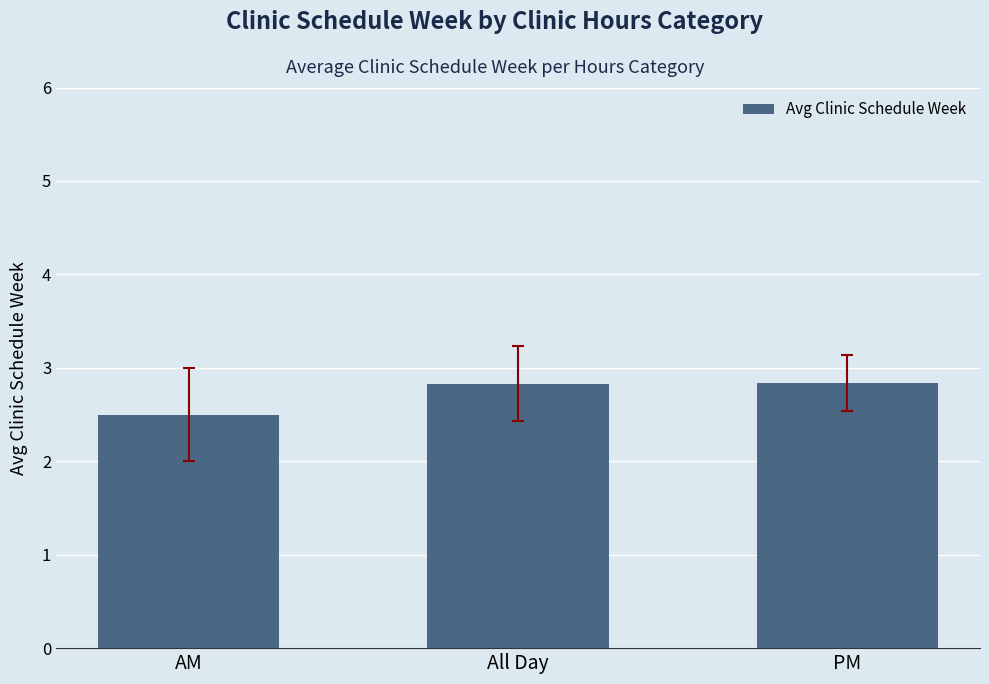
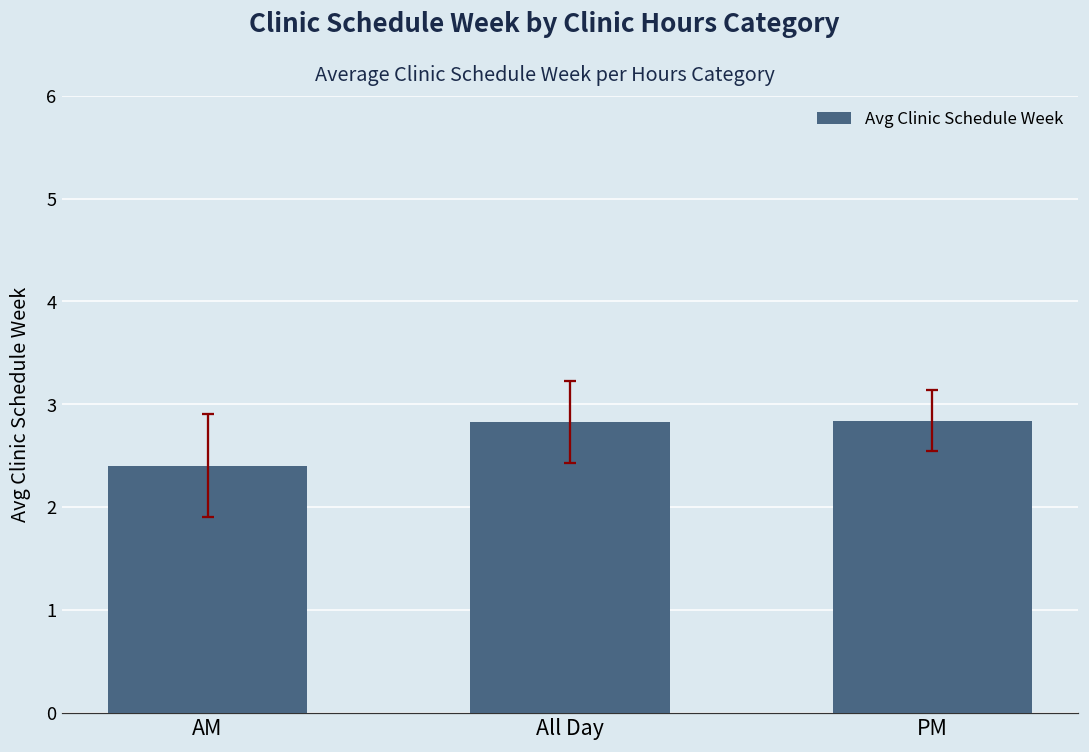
Avg Clinic Schedule Week, AM: 2.5 -> 2.4
